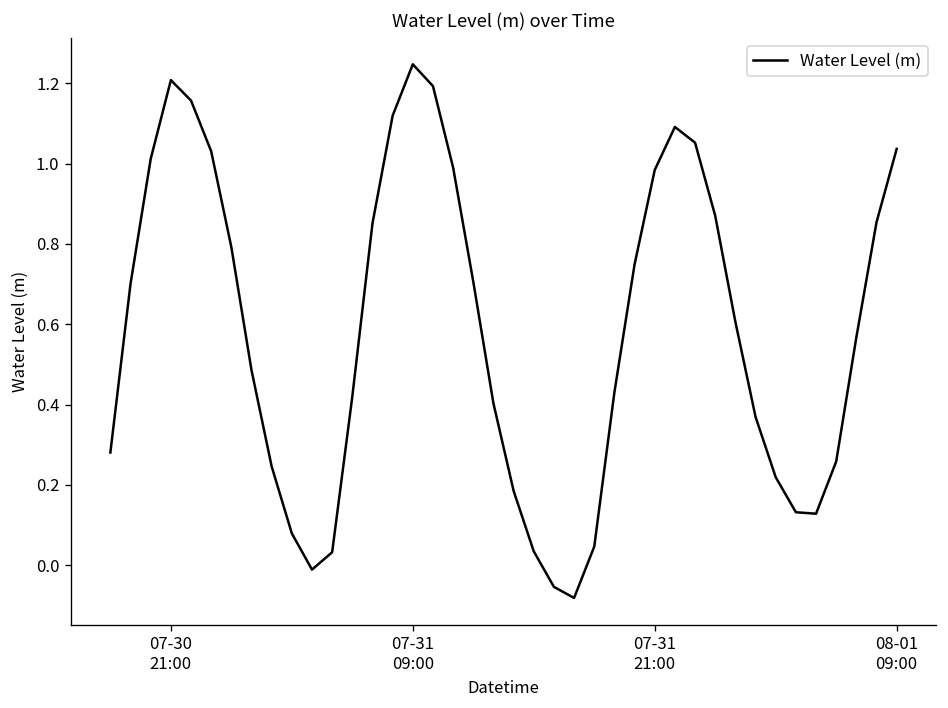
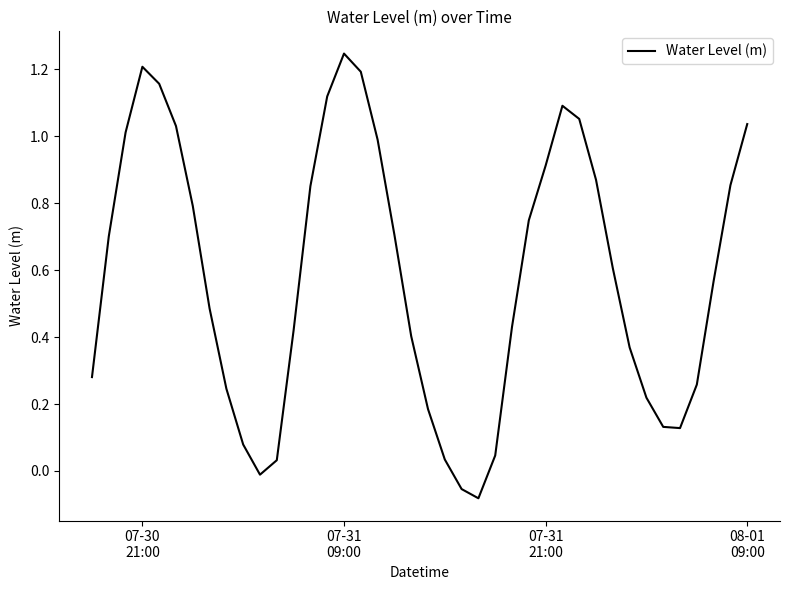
07-31 21:00: 0.98 -> 0.91
